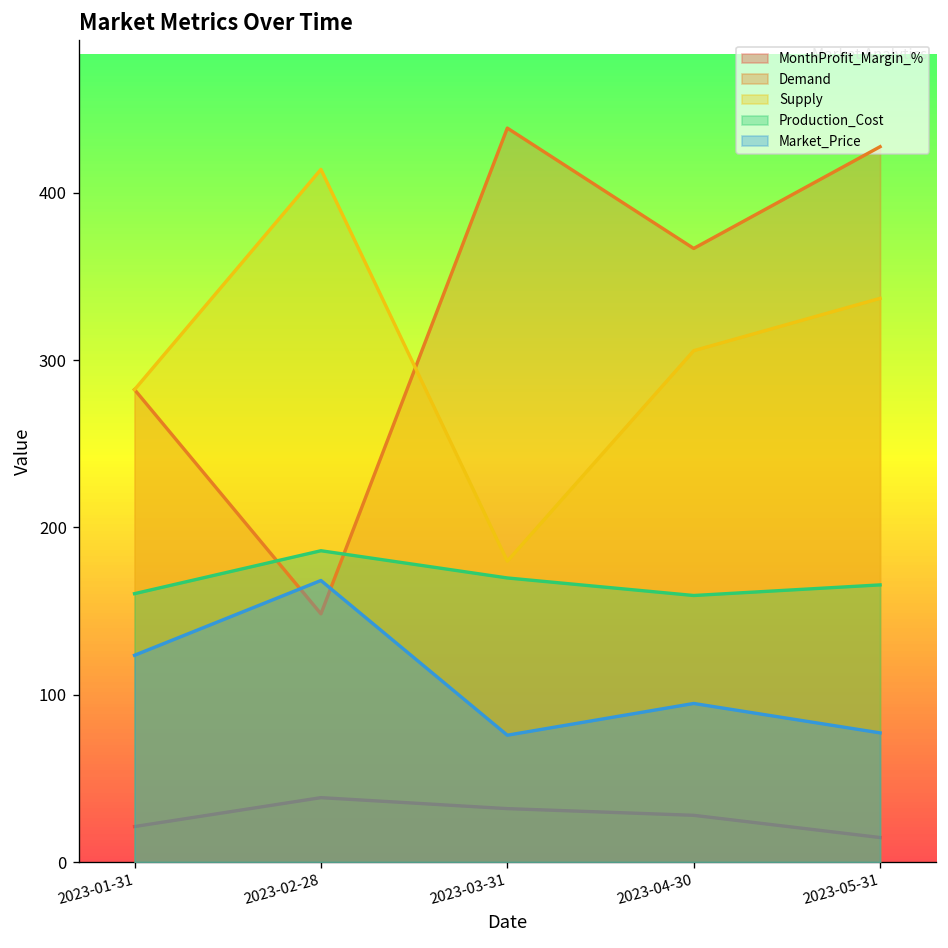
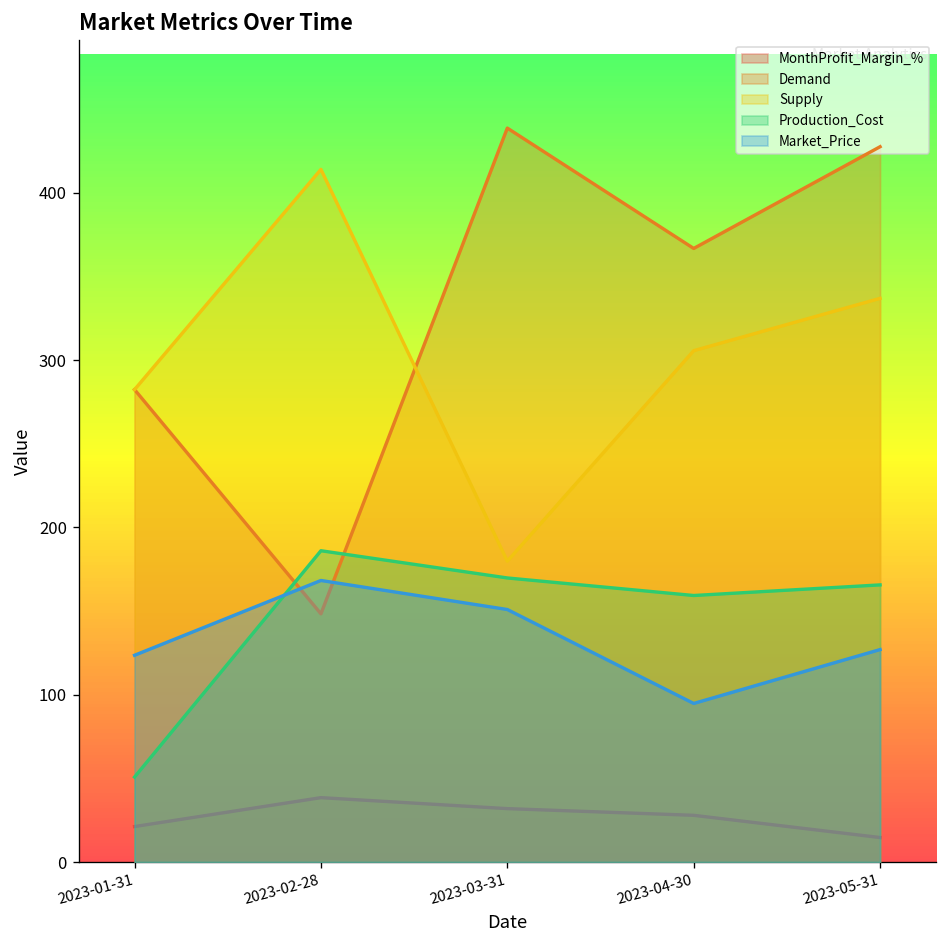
Production_Cost, 2023-01-31: 160 -> 51
Market_Price, 2023-03-31: 76 -> 151
Market_Price, 2023-05-31: 77 -> 127
